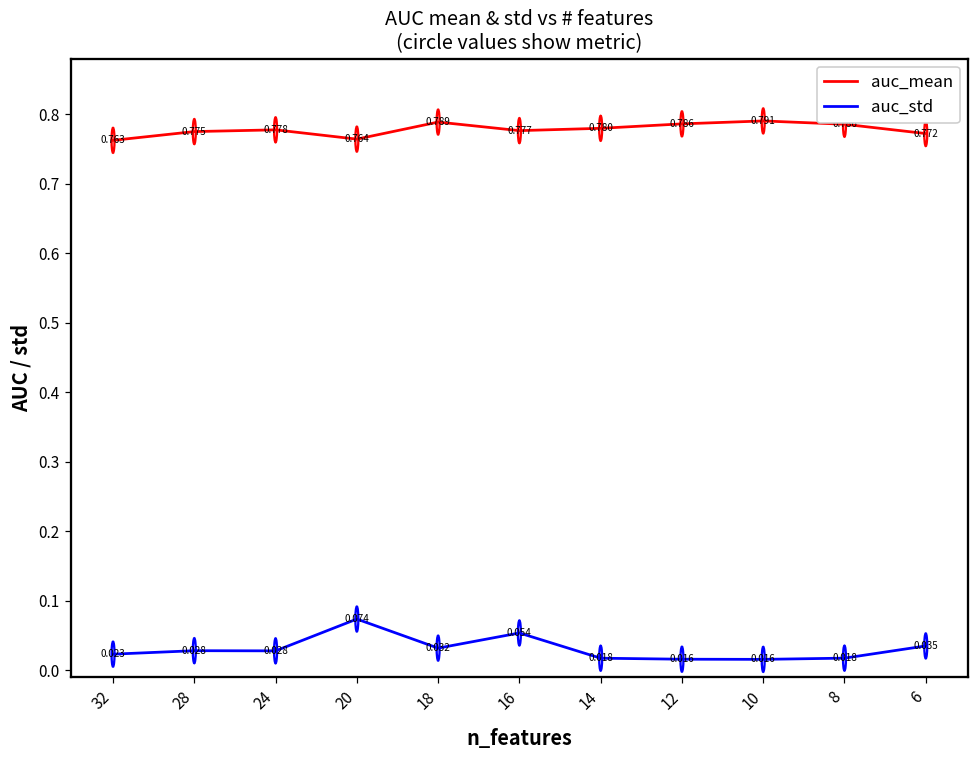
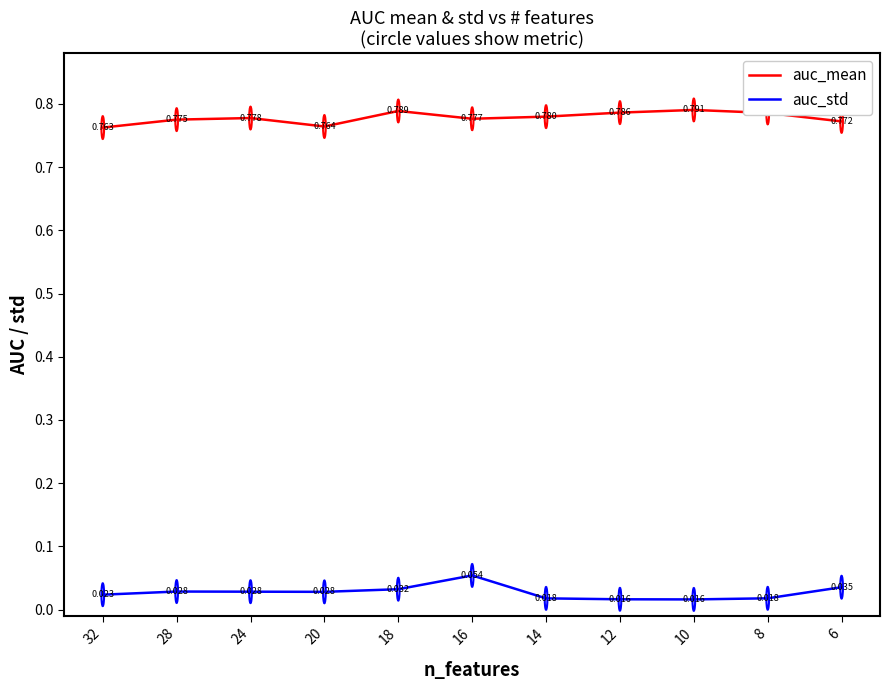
auc_std, 20: 0.074 -> 0.028
